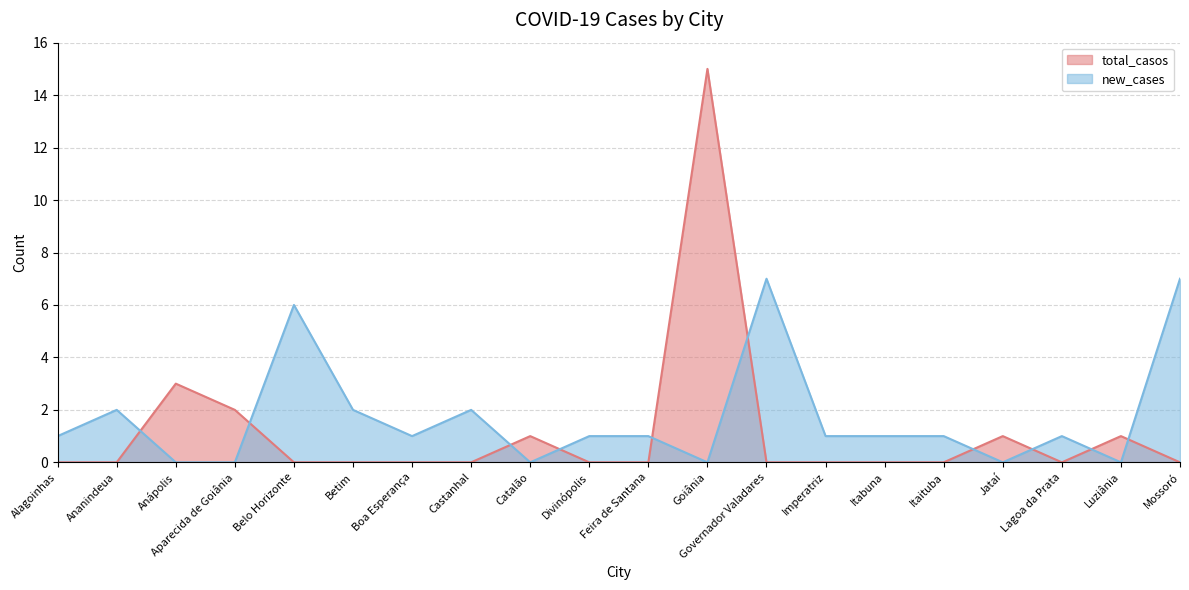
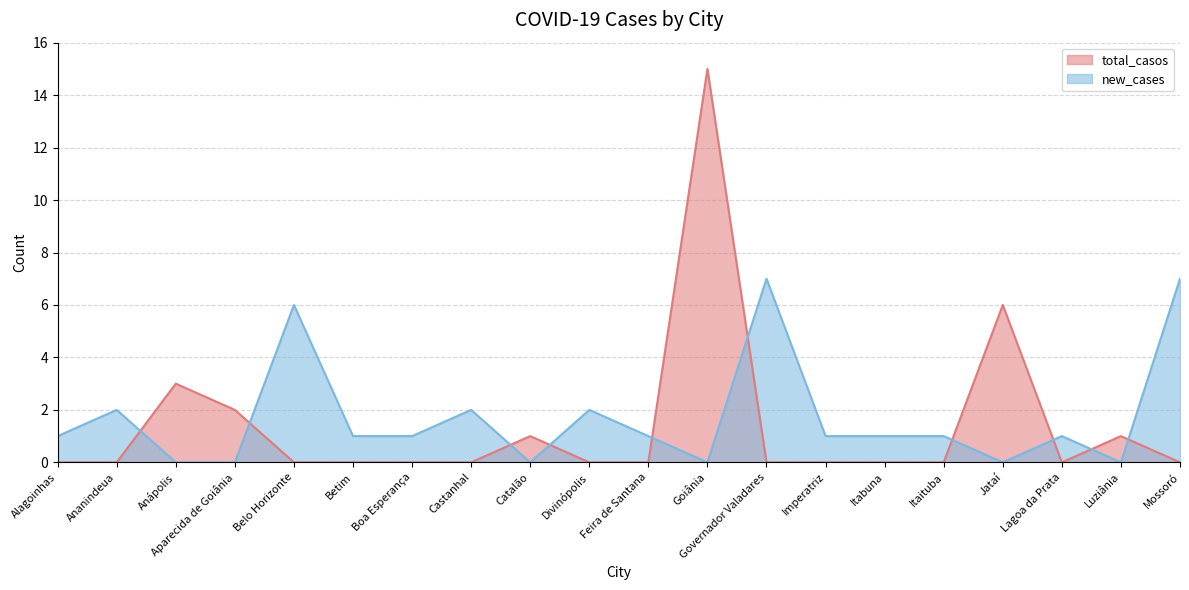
new_cases, Betim: 2 -> 1
new_cases, Divinópolis: 1 -> 2
total_casos, Jataí: 1 -> 6
